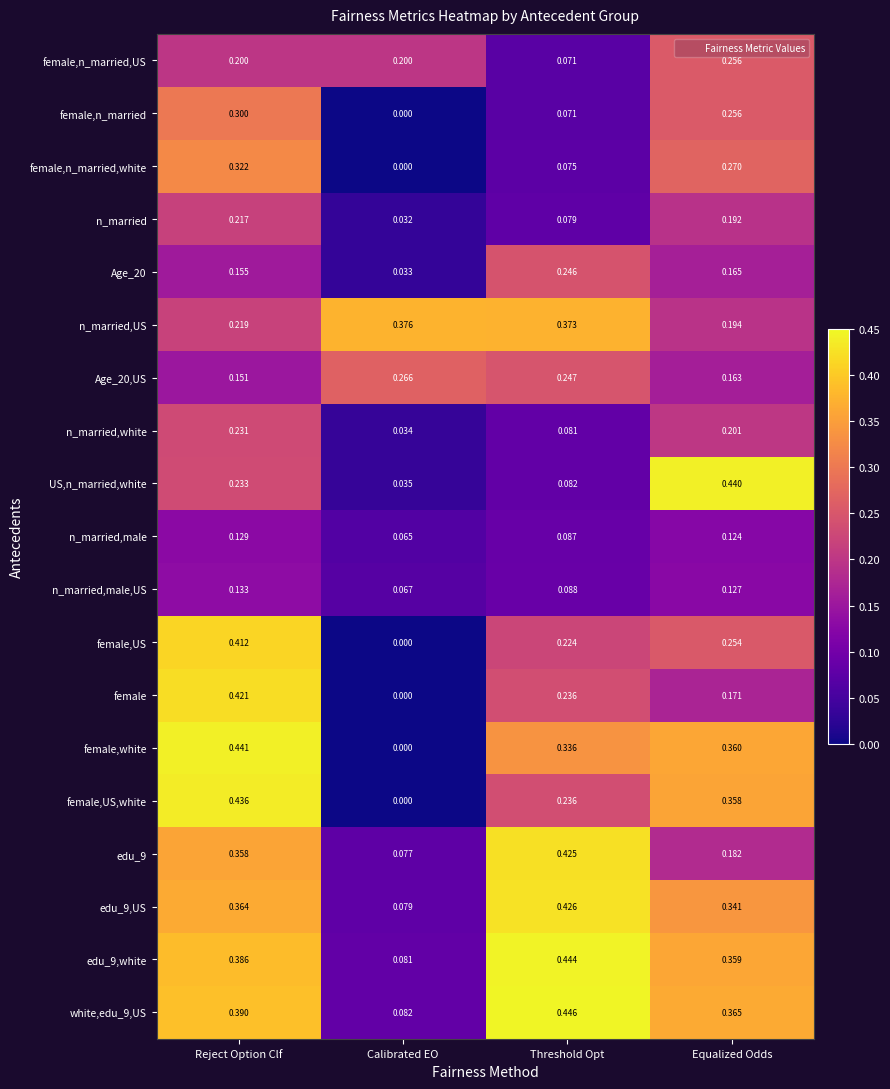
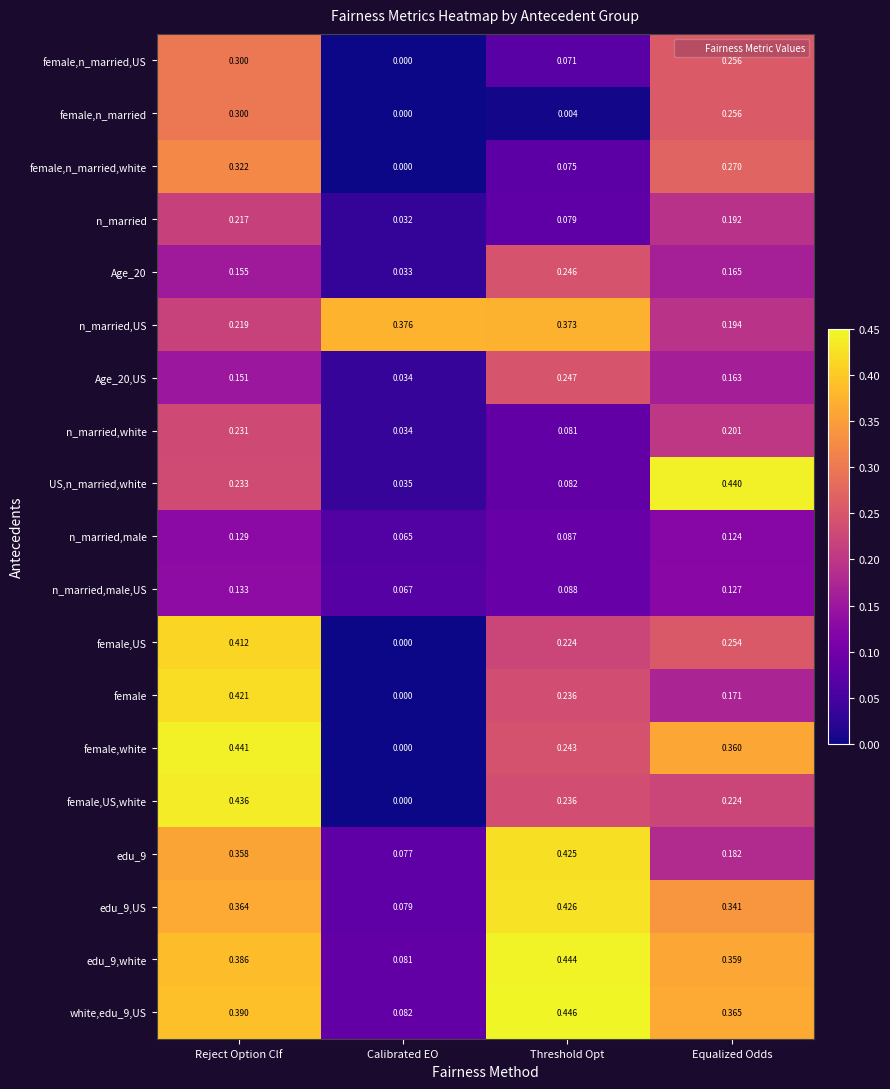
female,n_married,US, Reject Option Clf: 0.200 -> 0.300
female,n_married,US, Calibrated EO: 0.200 -> 0.000
female,n_married, Threshold Opt: 0.071 -> 0.004
Age_20,US, Calibrated EO: 0.266 -> 0.034
female,white, Threshold Opt: 0.336 -> 0.243
female,US,white, Equalized Odds: 0.358 -> 0.224
